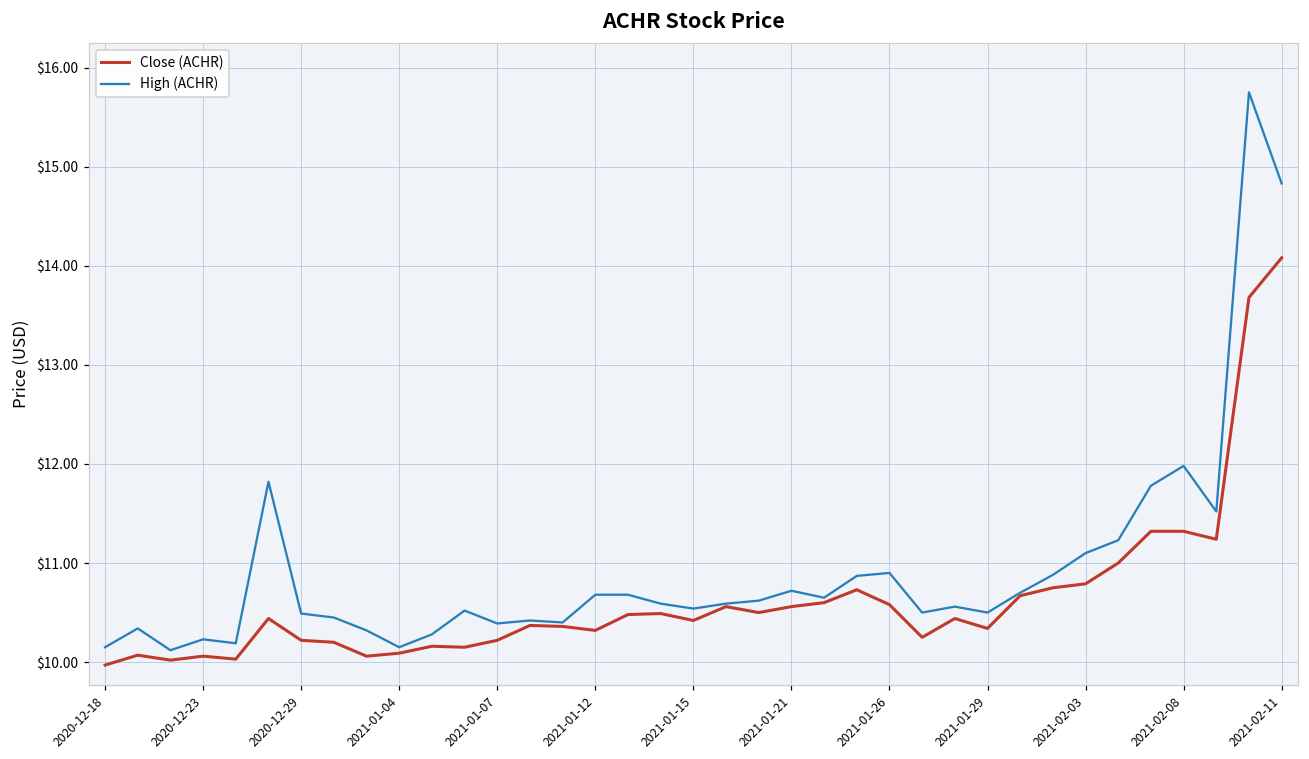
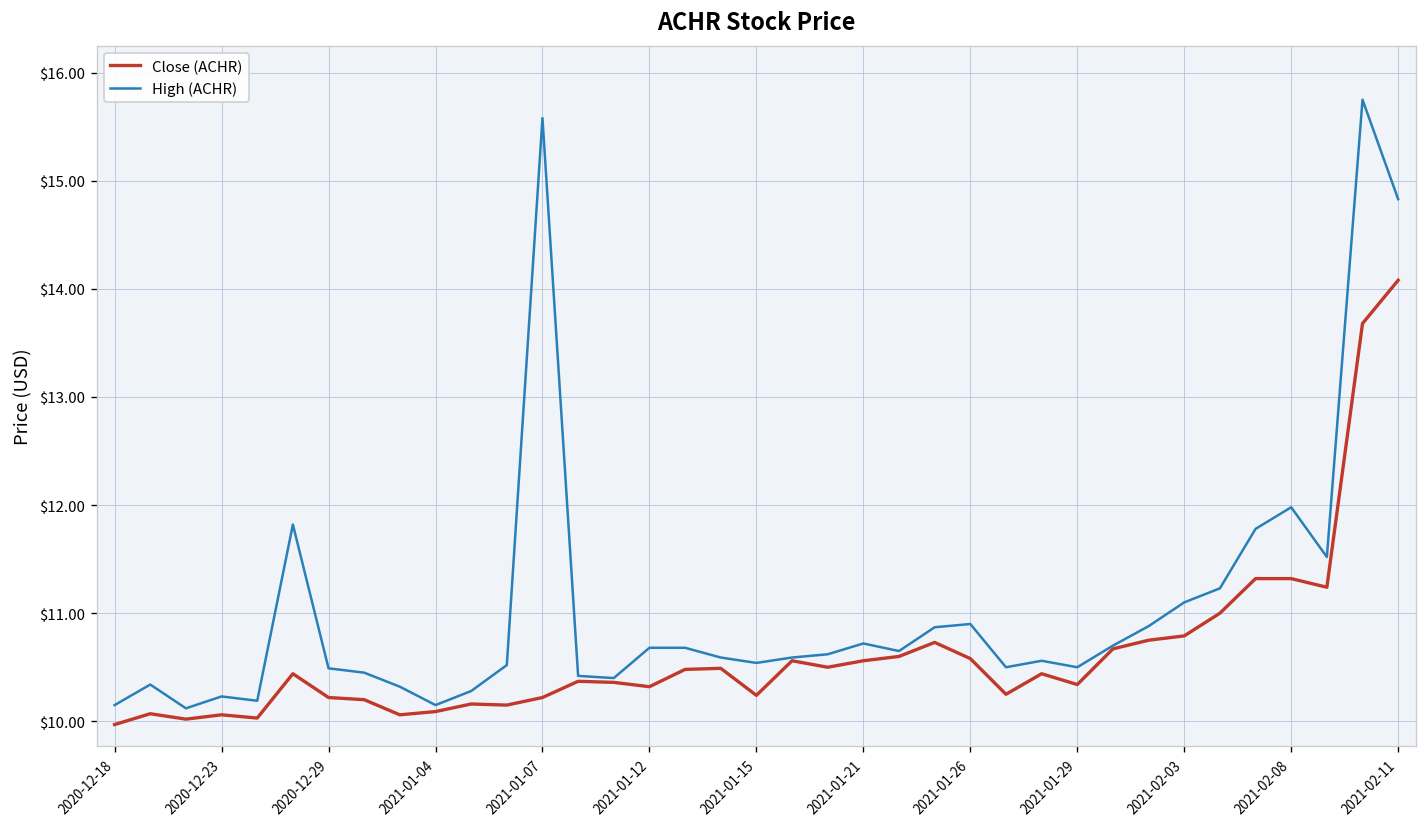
High (ACHR), 2021-01-07: $10.4 -> $15.6
Close (ACHR), 2021-01-15: $10.4 -> $10.2
